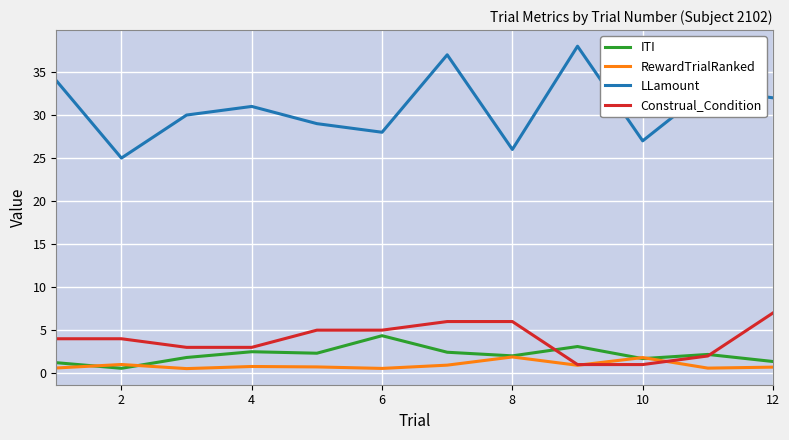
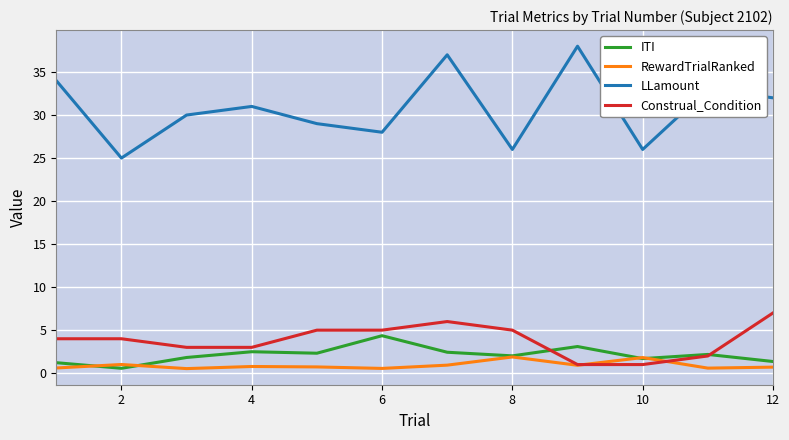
Construal_Condition, 8: 6 -> 5
LLamount, 10: 27 -> 26
